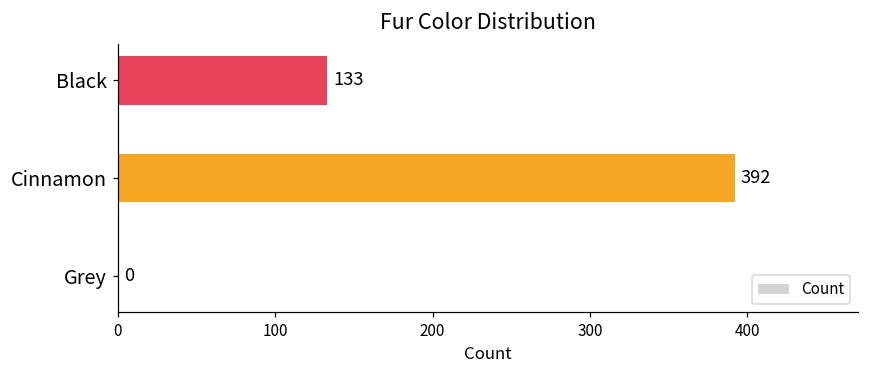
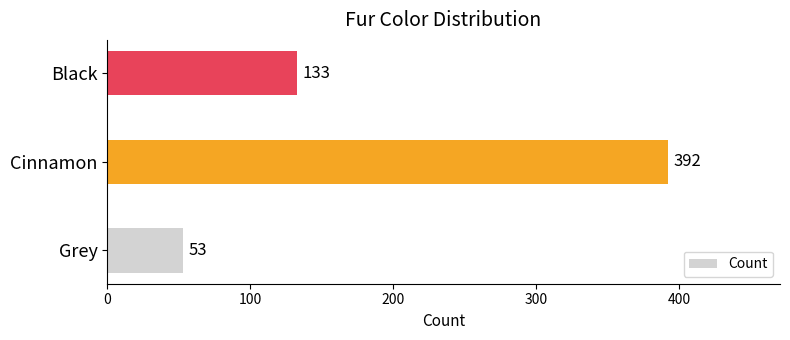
Grey: 0 -> 53
